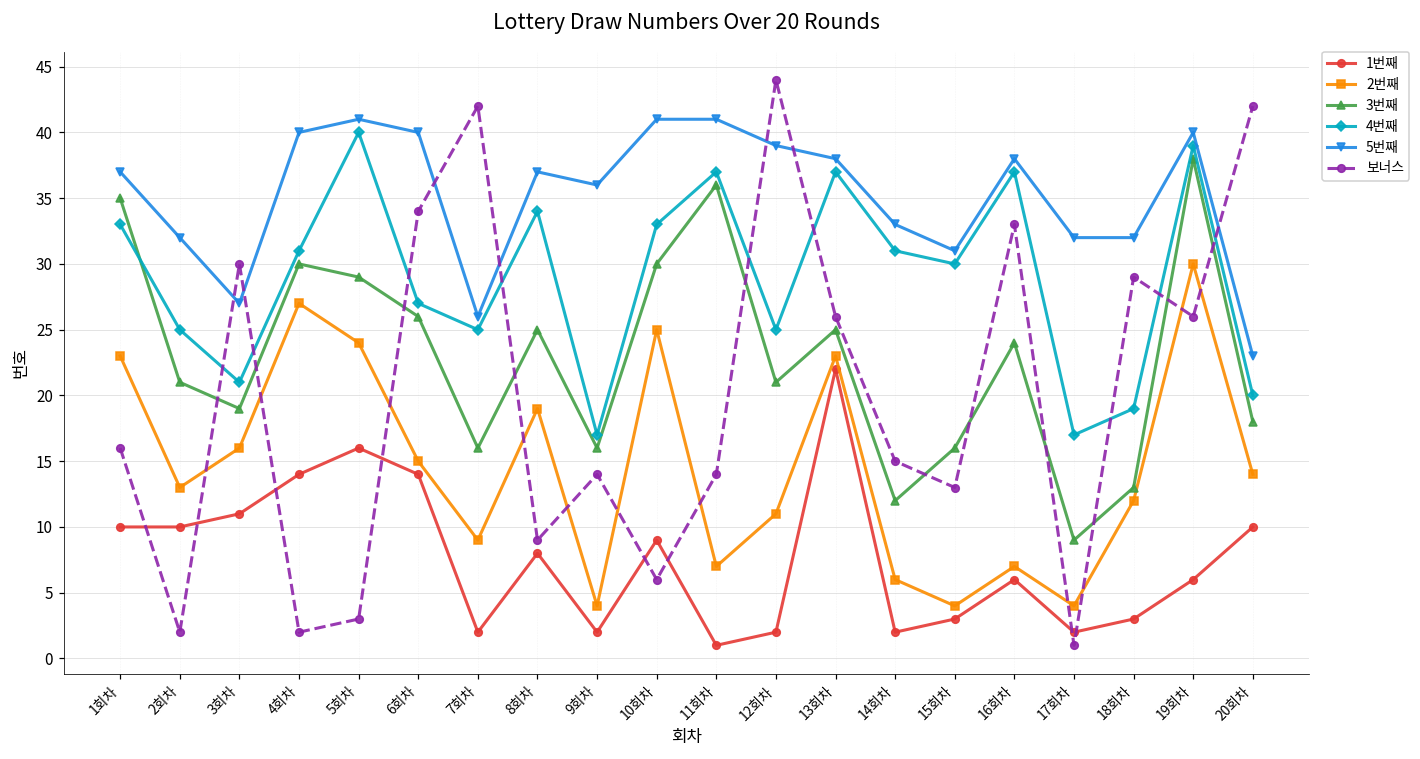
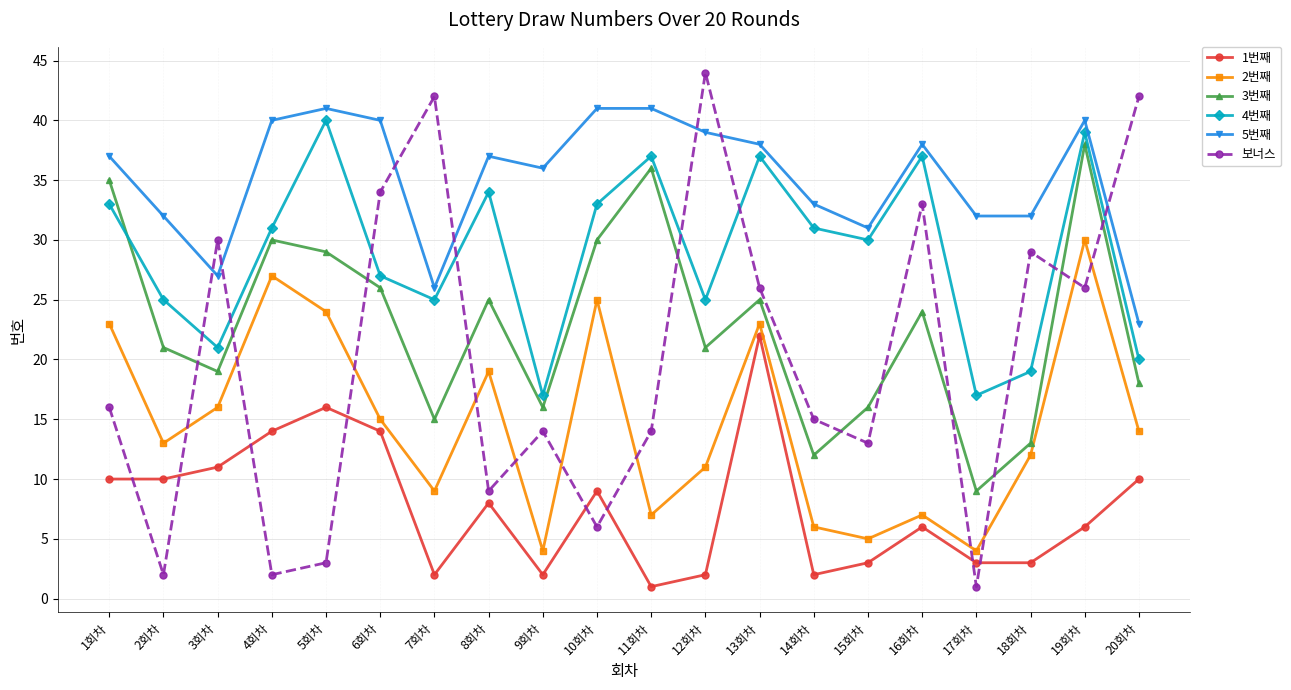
3번째, 7회차: 16 -> 15
2번째, 15회차: 4 -> 5
1번째, 17회차: 2 -> 3
